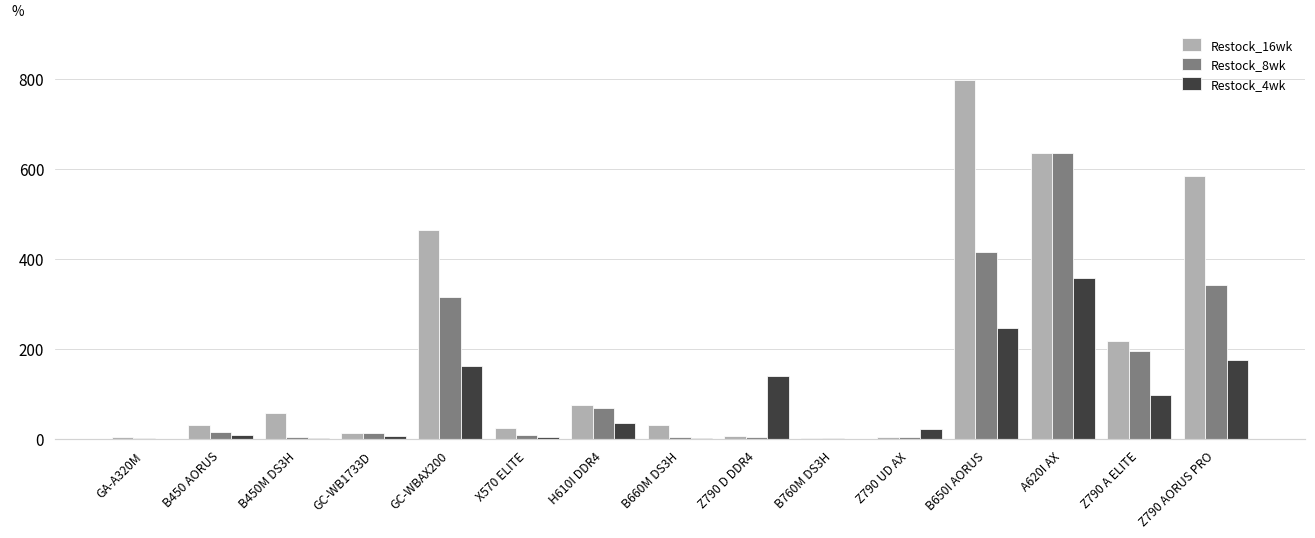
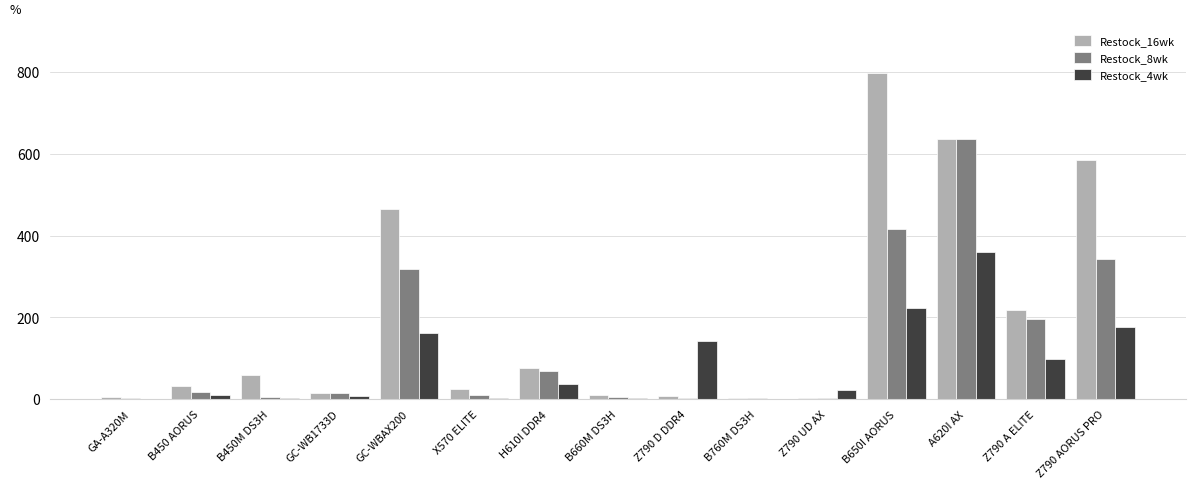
Restock_16wk, B660M DS3H: 30 -> 10
Restock_4wk, B650I AORUS: 250 -> 220
